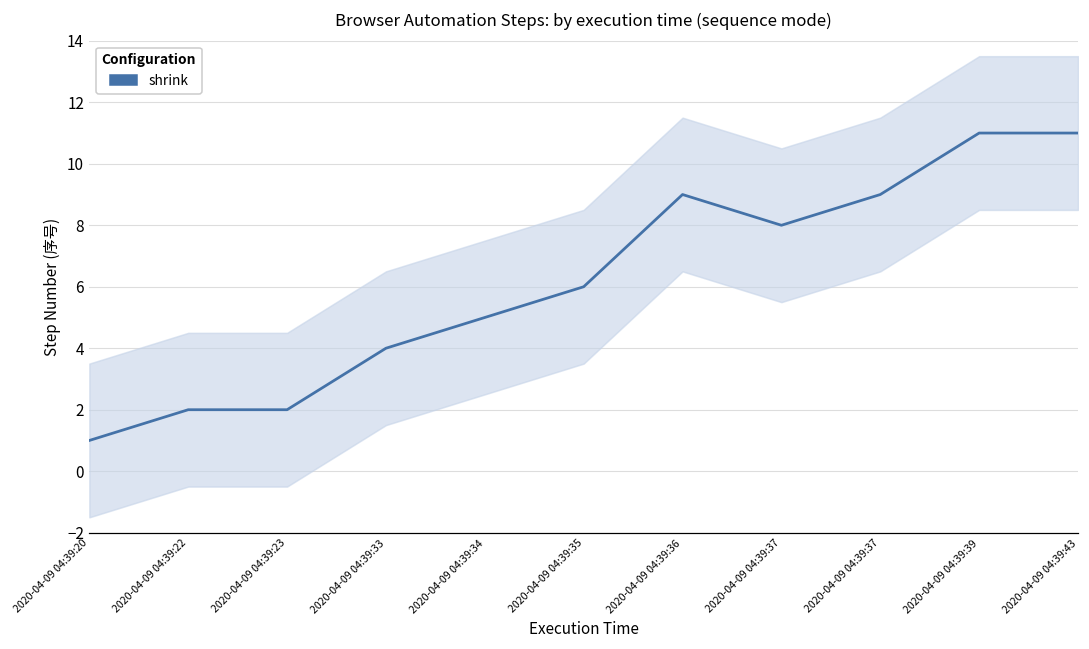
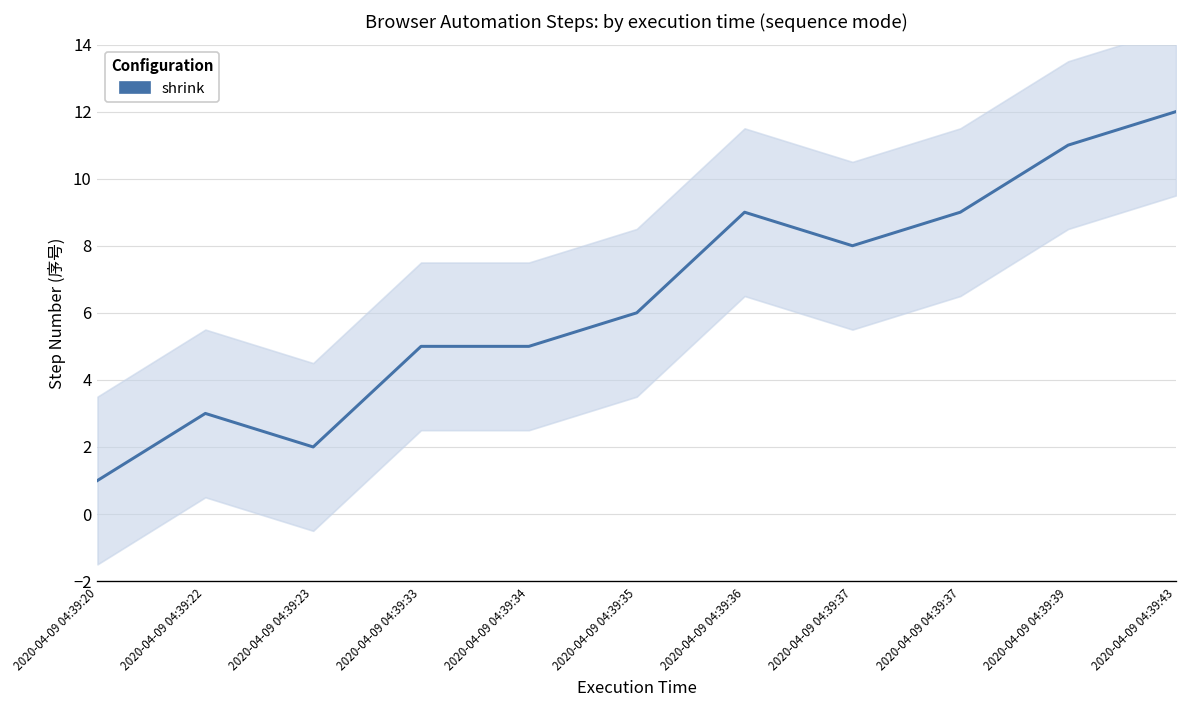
shrink, 2020-04-09 04:39:22: 2 -> 3
shrink, 2020-04-09 04:39:33: 4 -> 5
shrink, 2020-04-09 04:39:43: 11 -> 12
